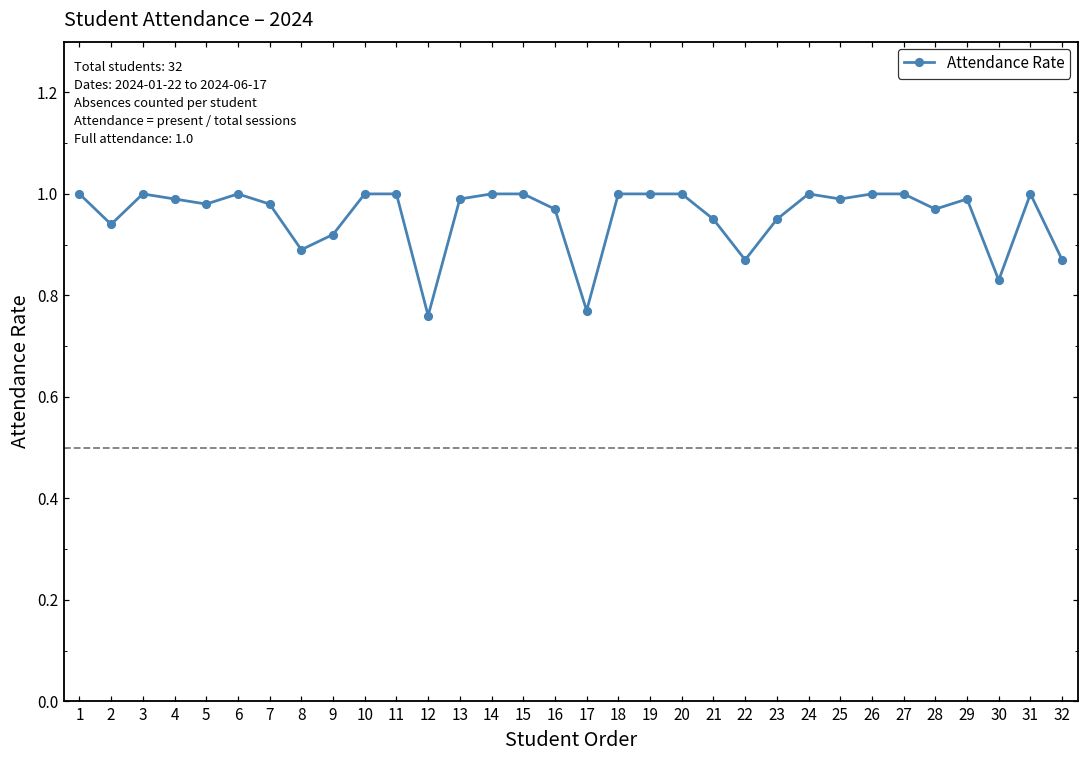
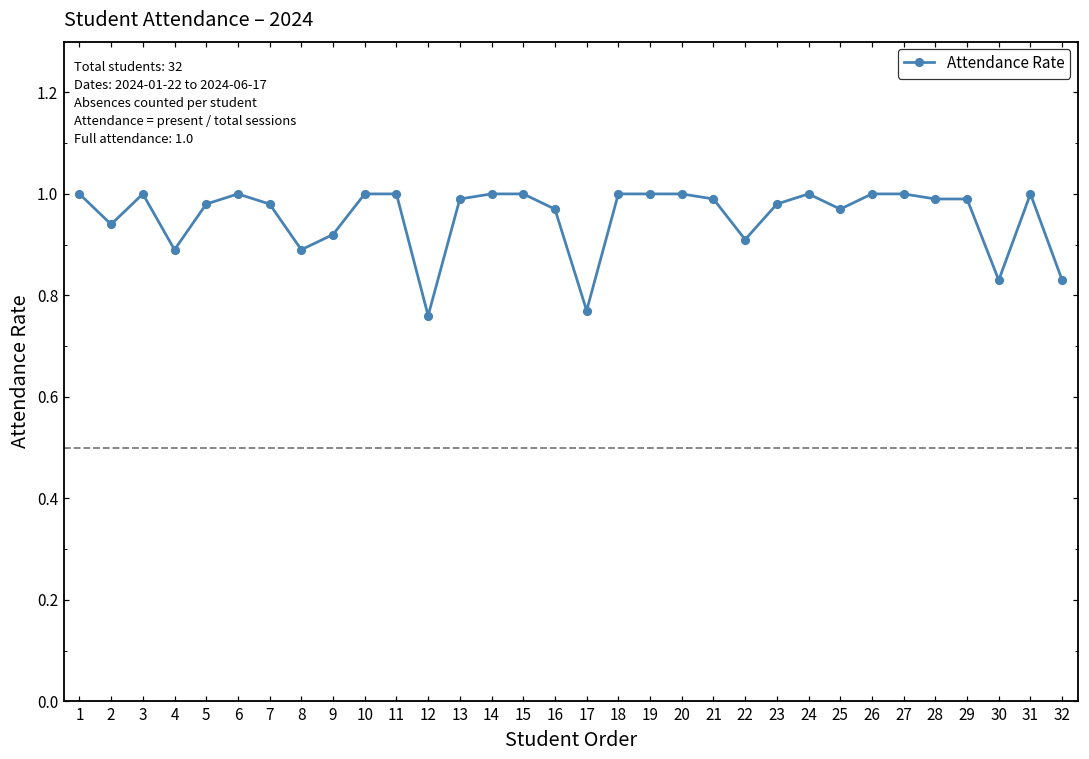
4: 0.99 -> 0.89
21: 0.95 -> 0.99
22: 0.87 -> 0.91
23: 0.95 -> 0.98
25: 0.99 -> 0.97
28: 0.97 -> 0.99
32: 0.87 -> 0.83
